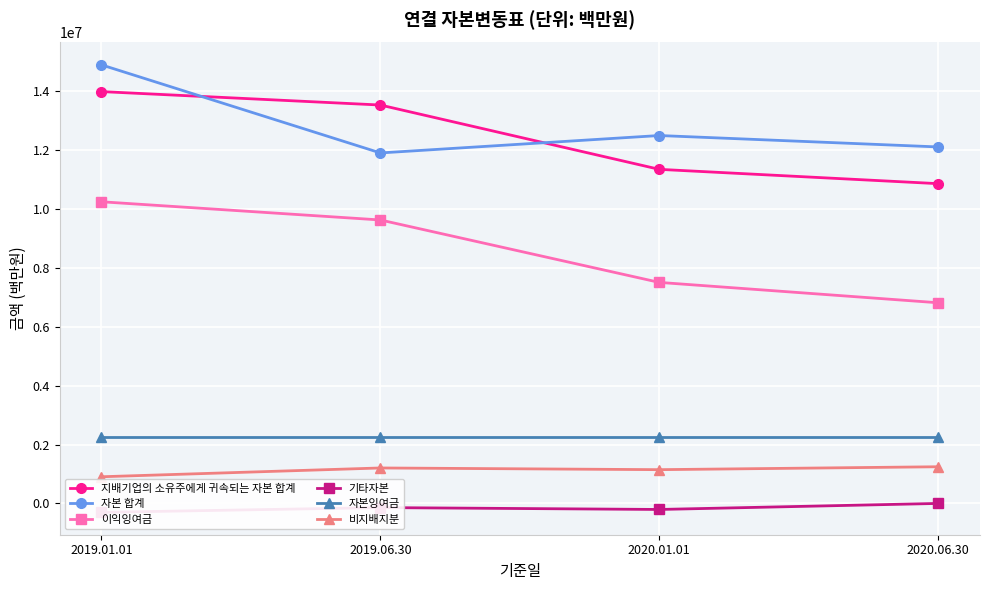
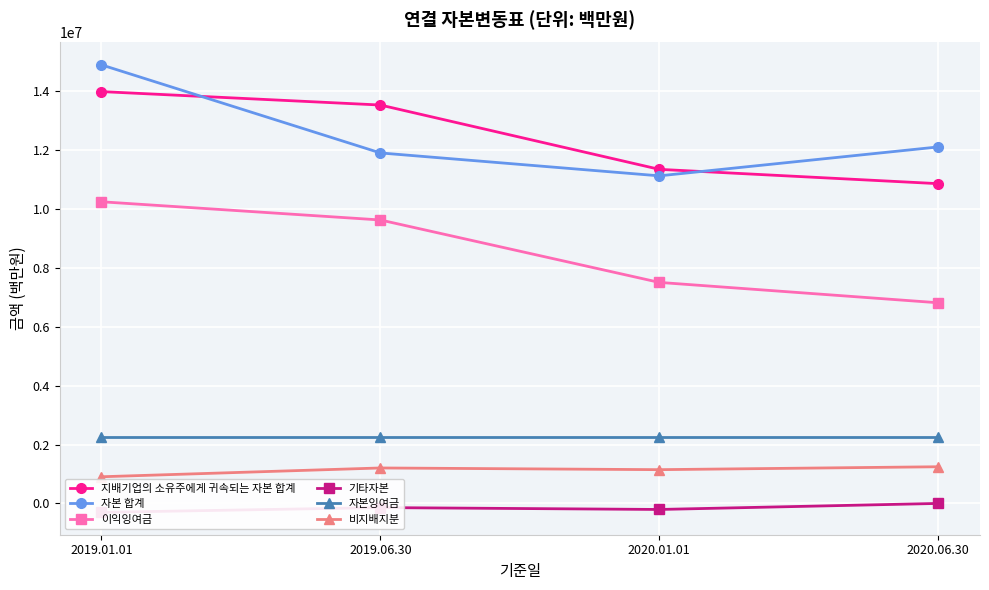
자본 합계, 2020.01.01: 12500000 -> 11100000
